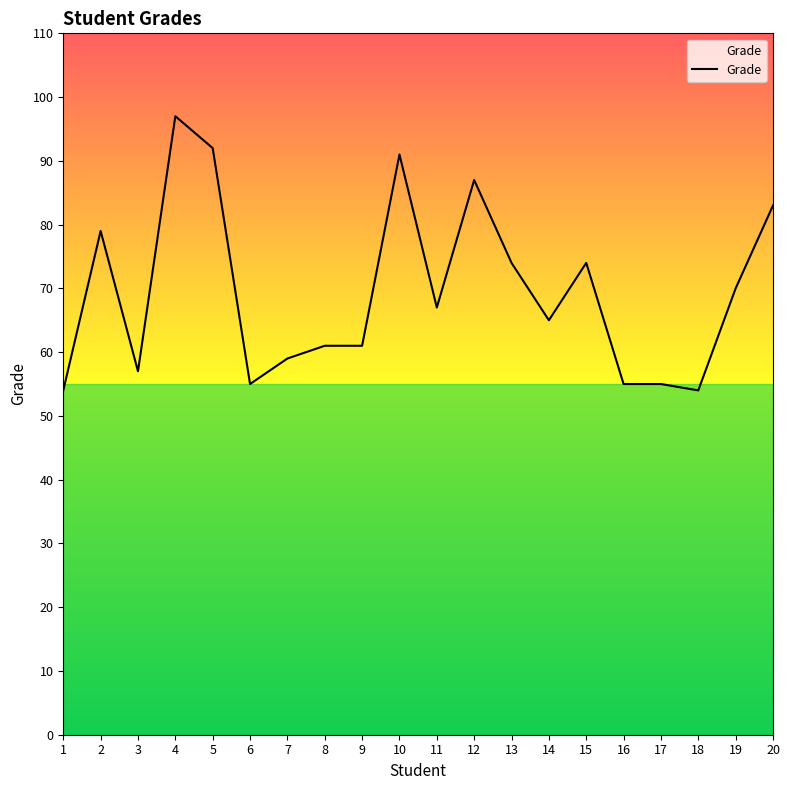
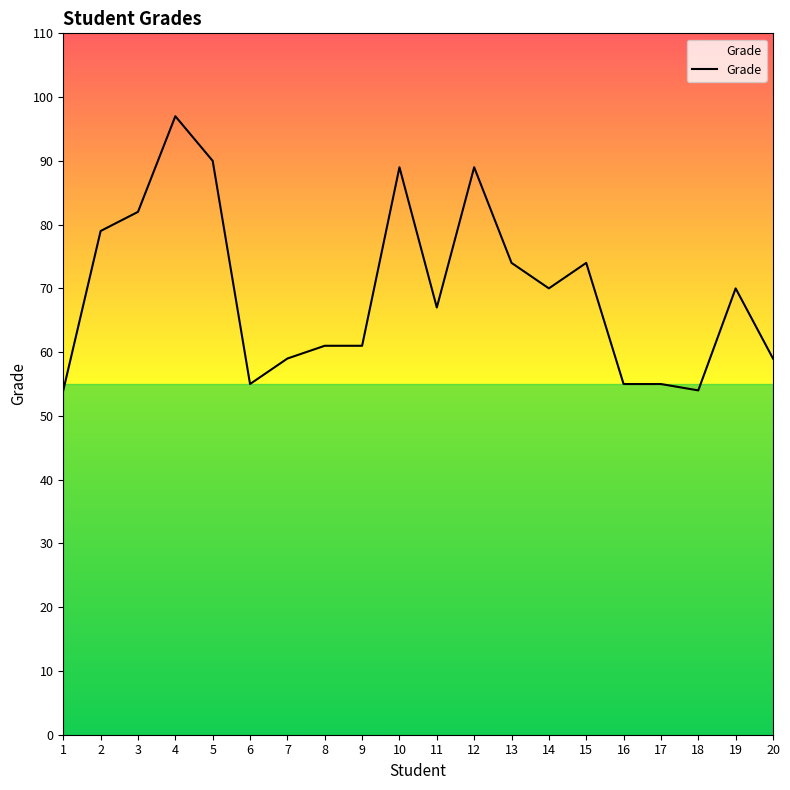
3: 57 -> 82
5: 92 -> 90
10: 91 -> 89
12: 87 -> 89
14: 65 -> 70
20: 83 -> 59
